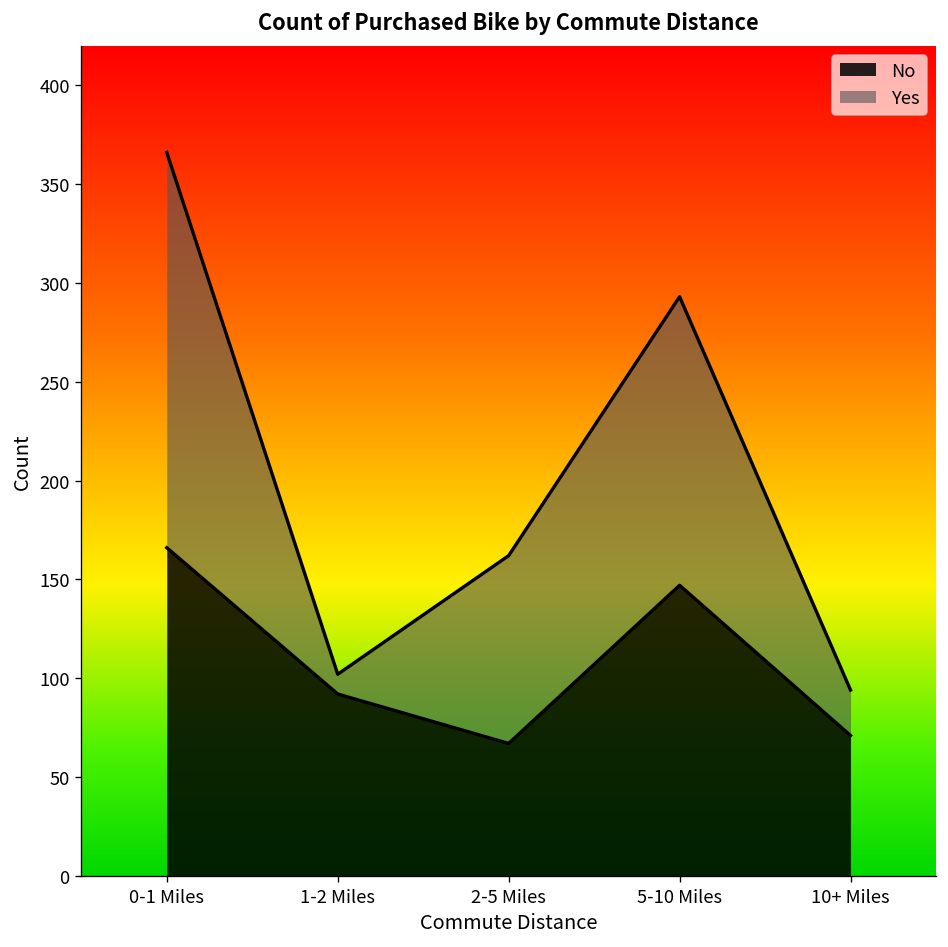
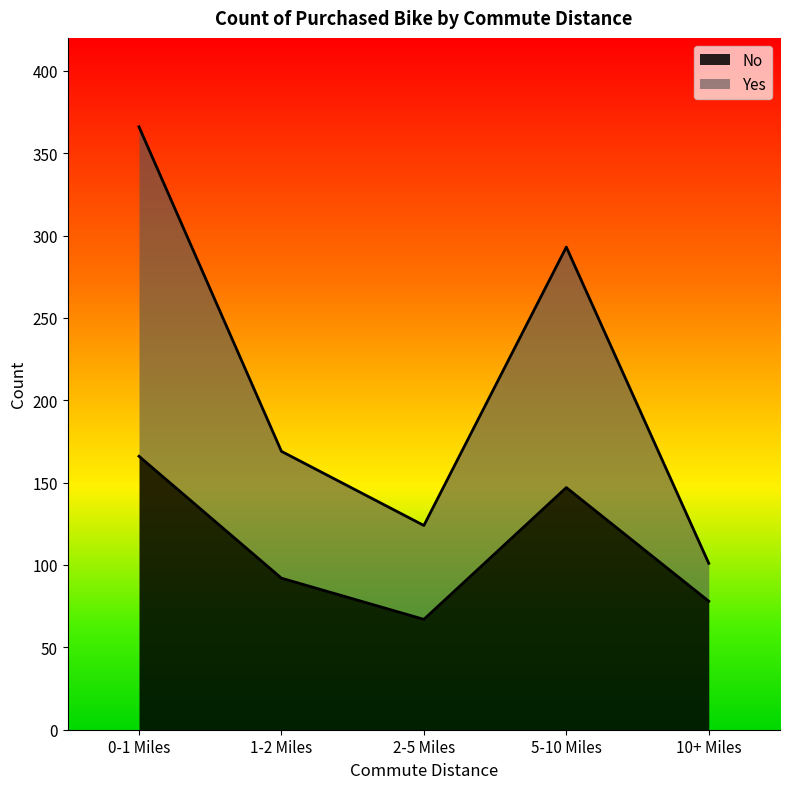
Yes, 1-2 Miles: 10 -> 77
Yes, 2-5 Miles: 95 -> 57
No, 10+ Miles: 71 -> 78
